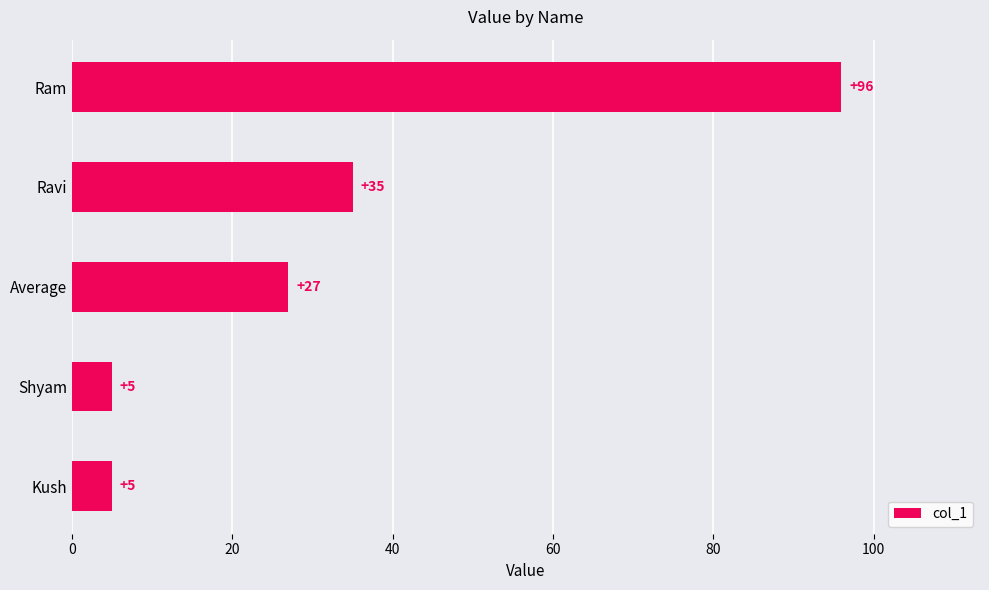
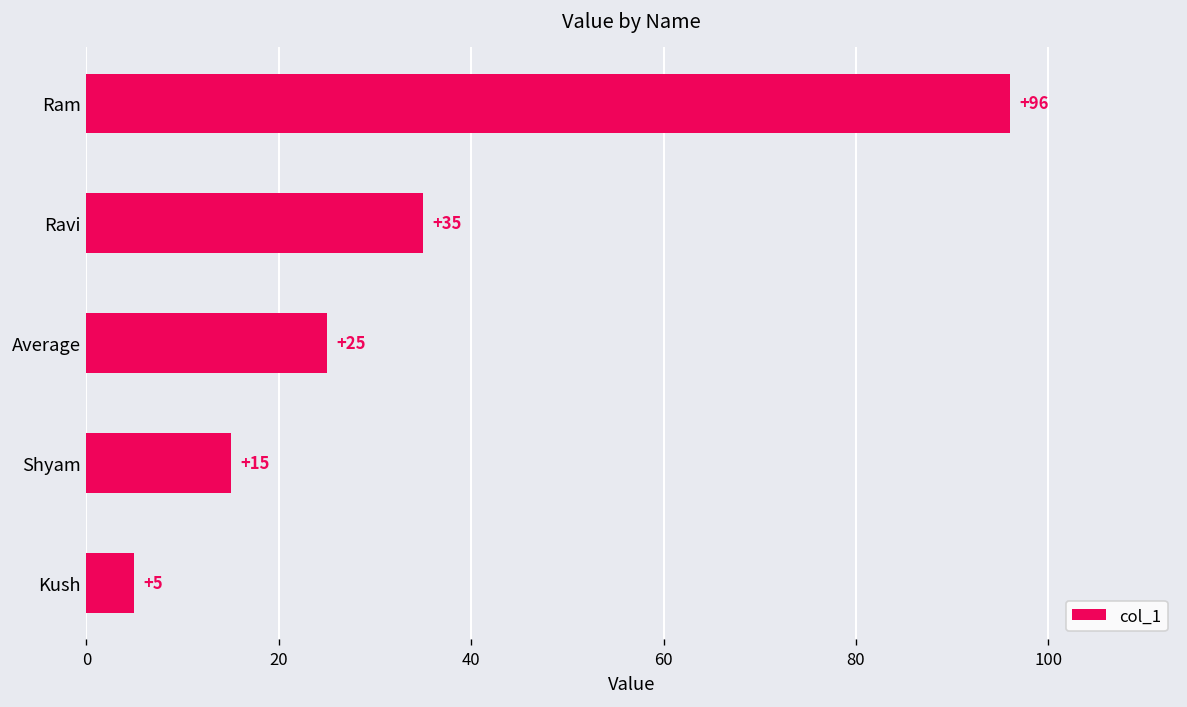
Average: +27 -> +25
Shyam: +5 -> +15
